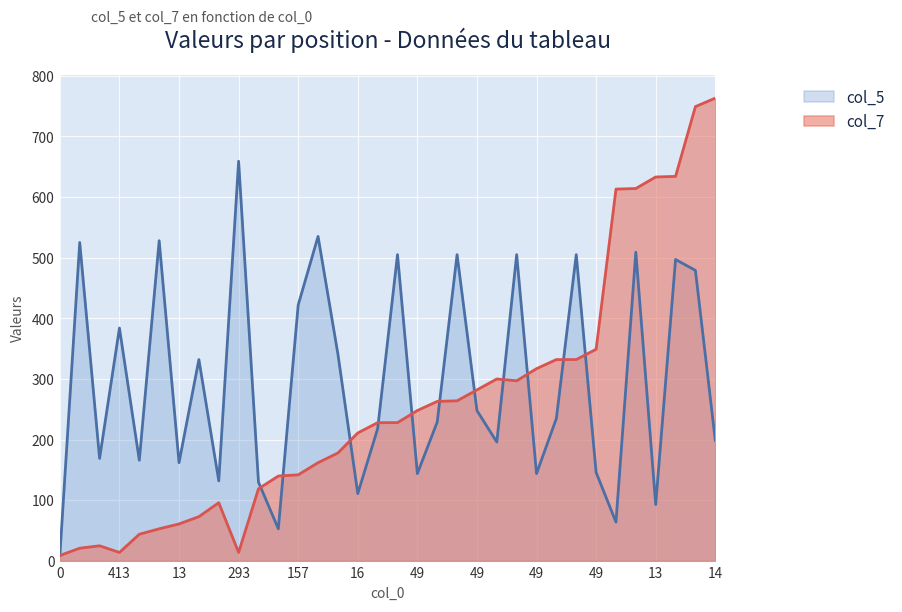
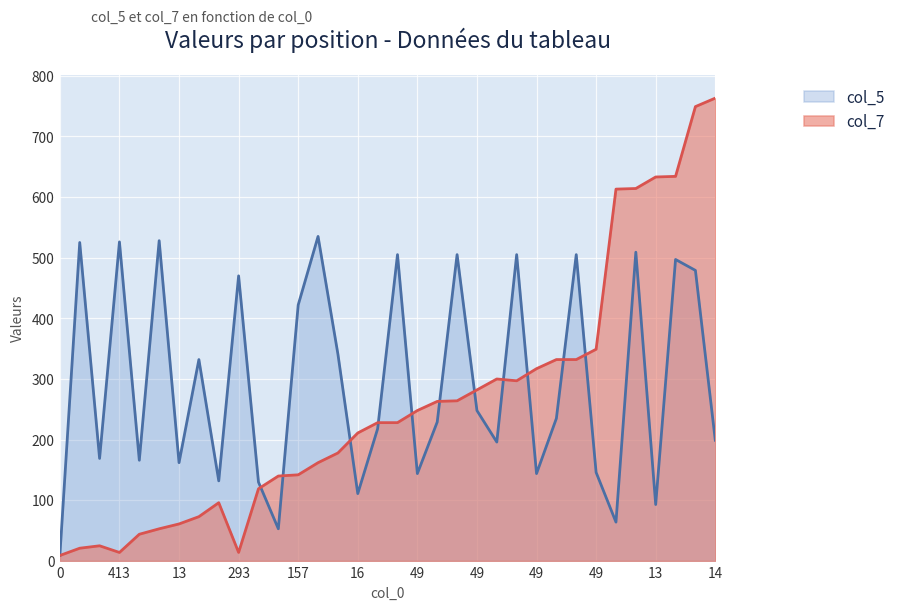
col_5, 413: 380 -> 530
col_5, 293: 660 -> 470
